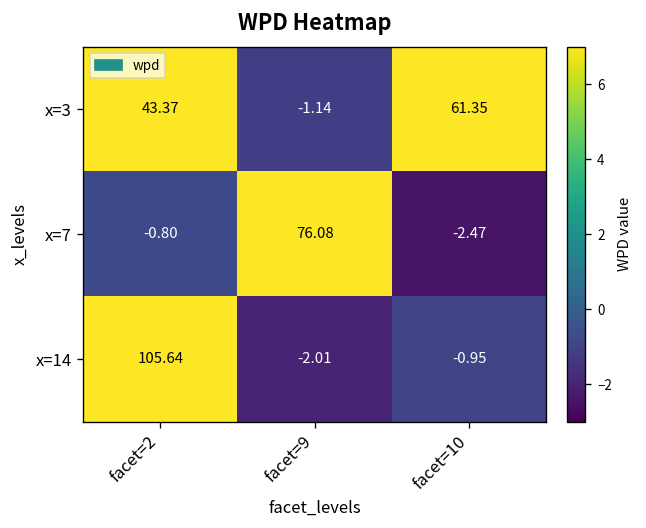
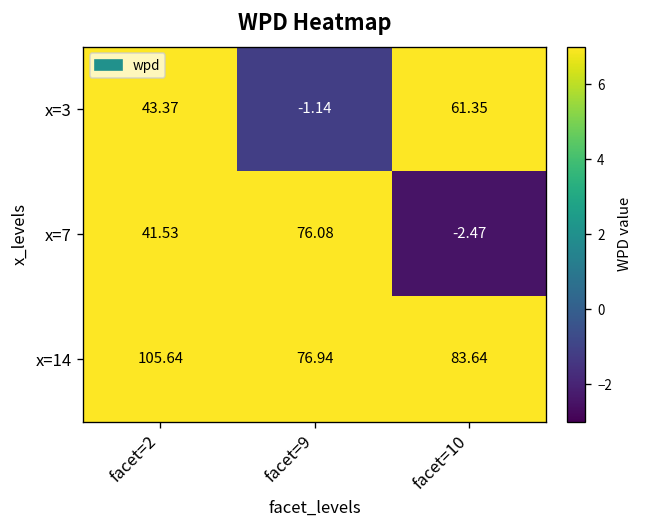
x=7, facet=2: -0.80 -> 41.53
x=14, facet=9: -2.01 -> 76.94
x=14, facet=10: -0.95 -> 83.64
